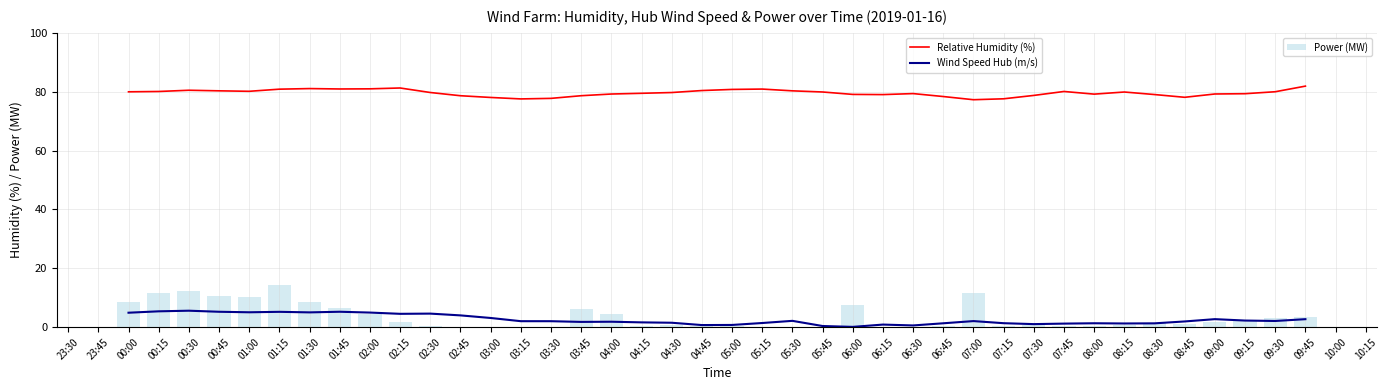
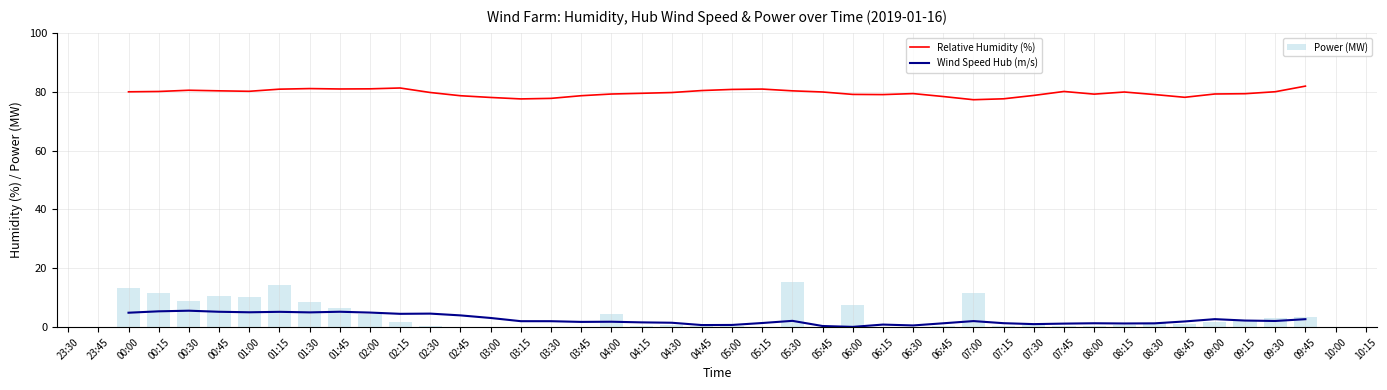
Power (MW), 00:00: 9 -> 13
Power (MW), 00:30: 12 -> 9
Power (MW), 03:45: 6 -> 0
Power (MW), 05:30: 0 -> 15
